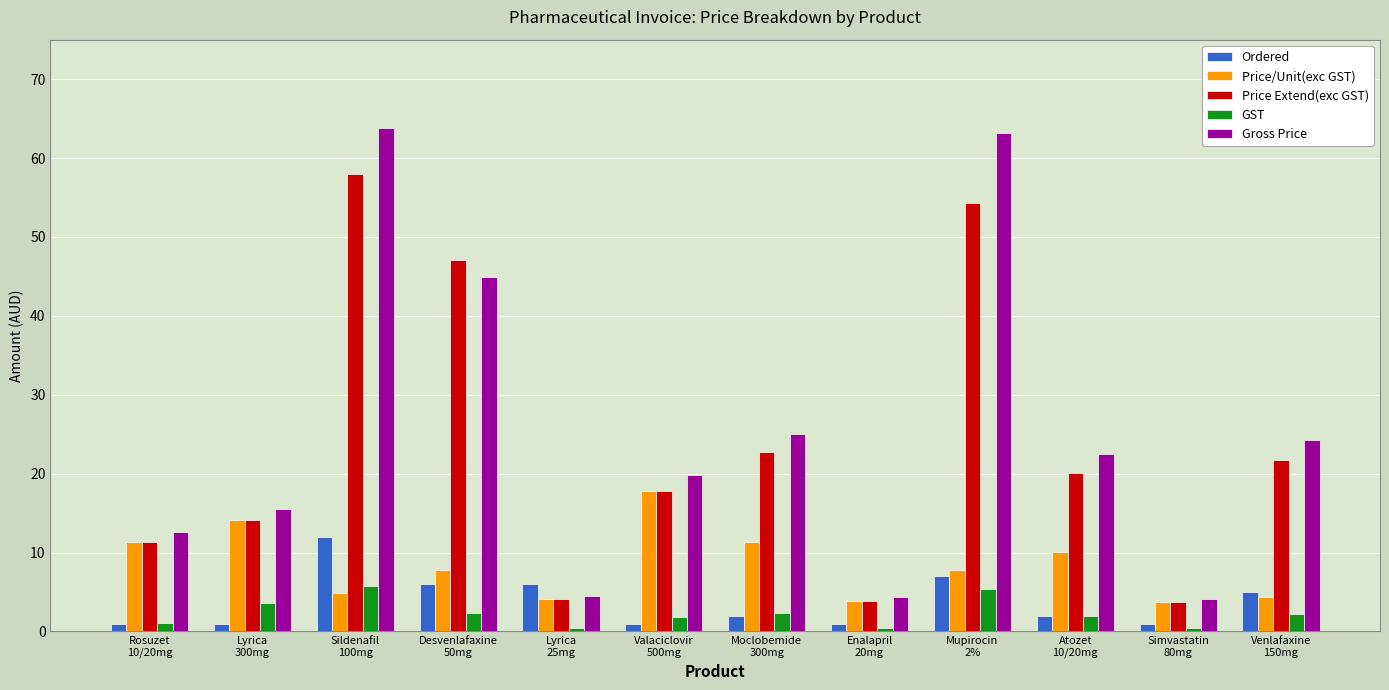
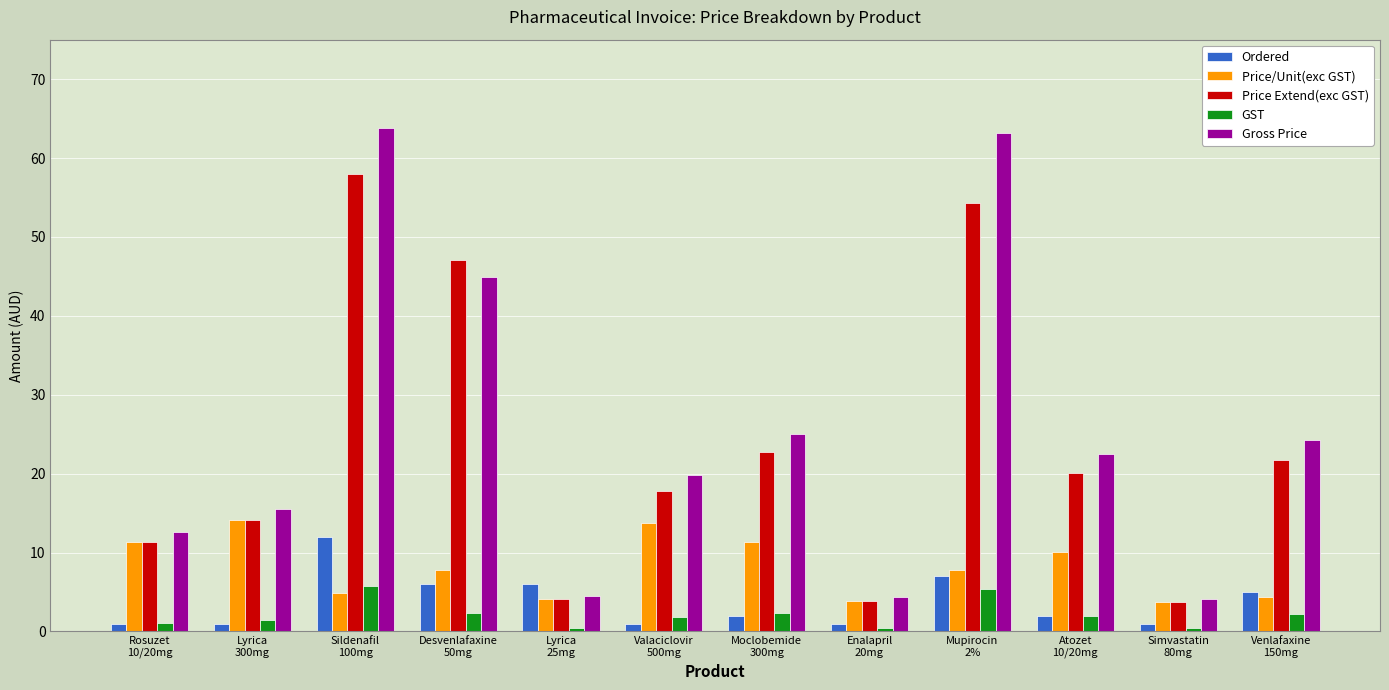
GST, Lyrica 300mg: 4 -> 1
Price/Unit(exc GST), Valaciclovir 500mg: 18 -> 14
